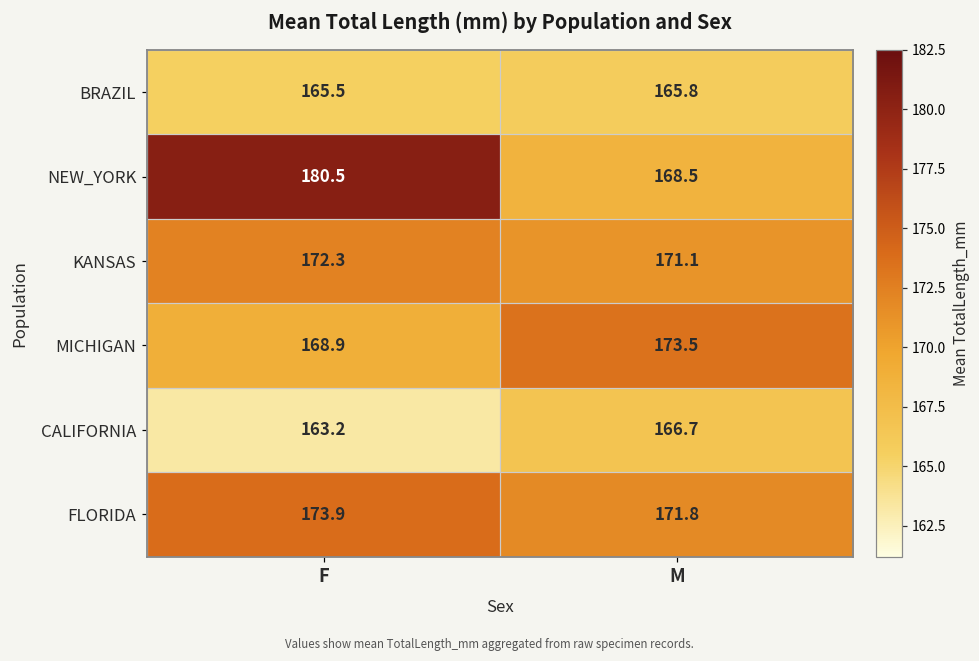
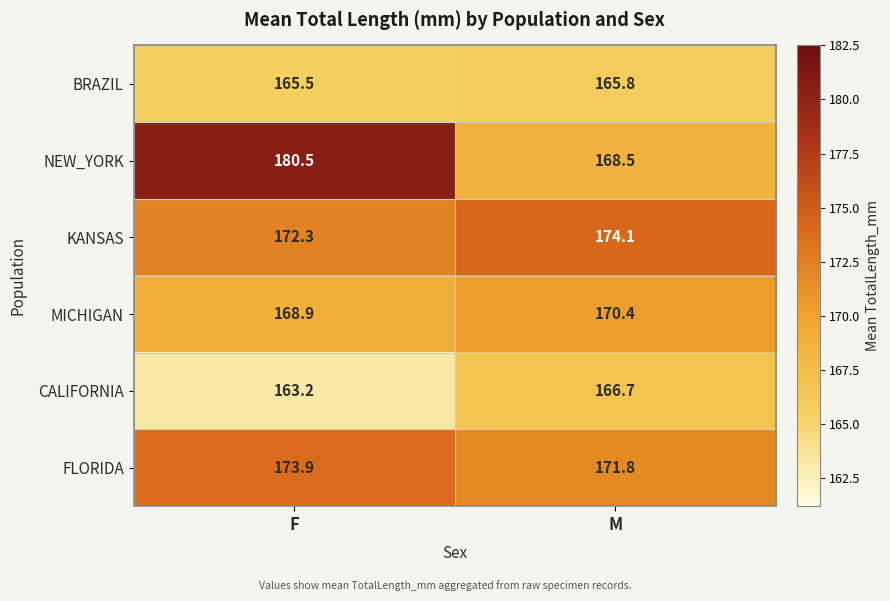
KANSAS, M: 171.1 -> 174.1
MICHIGAN, M: 173.5 -> 170.4
